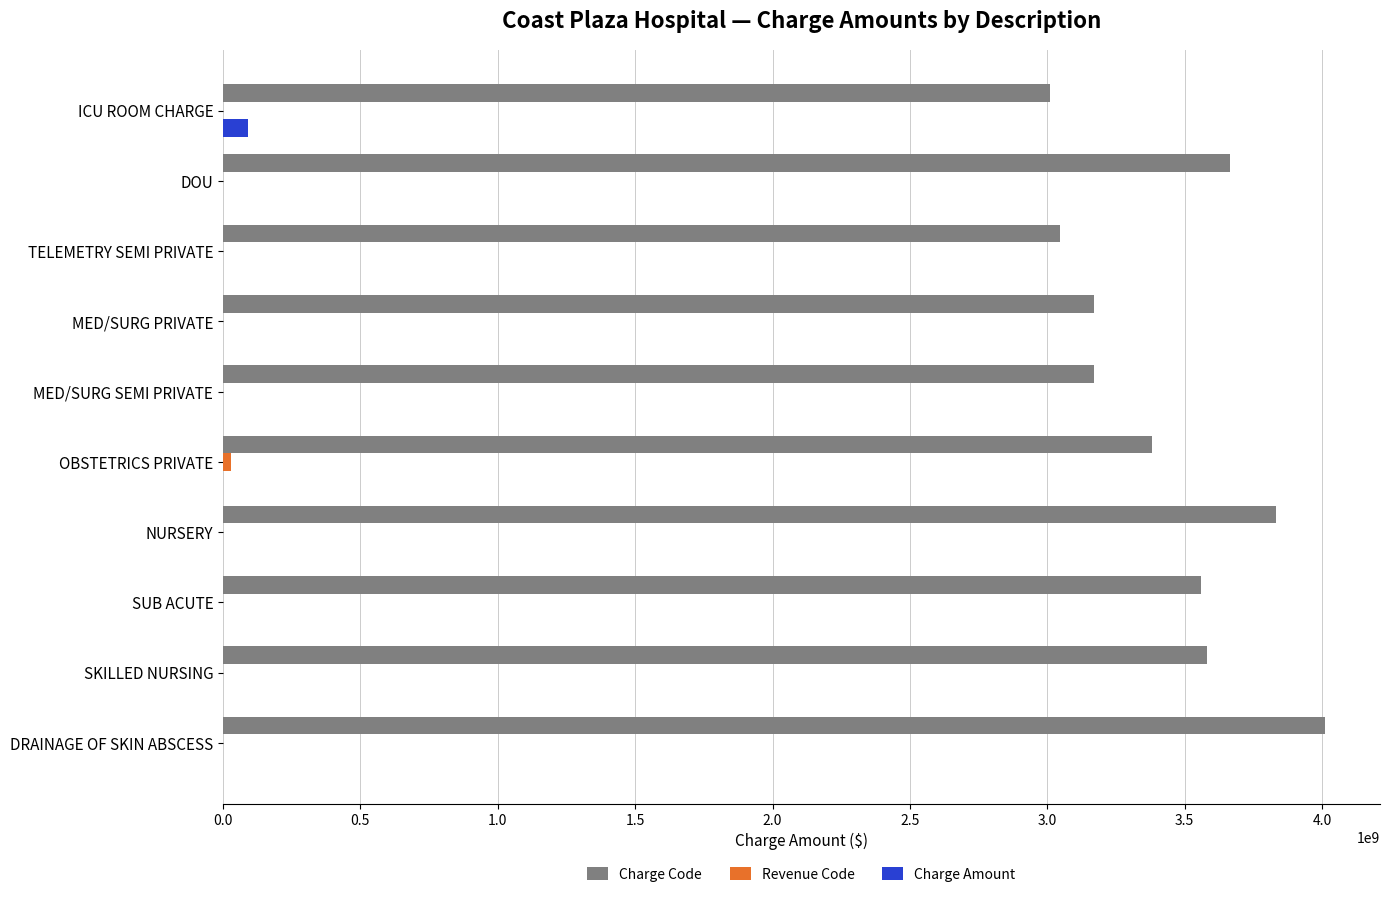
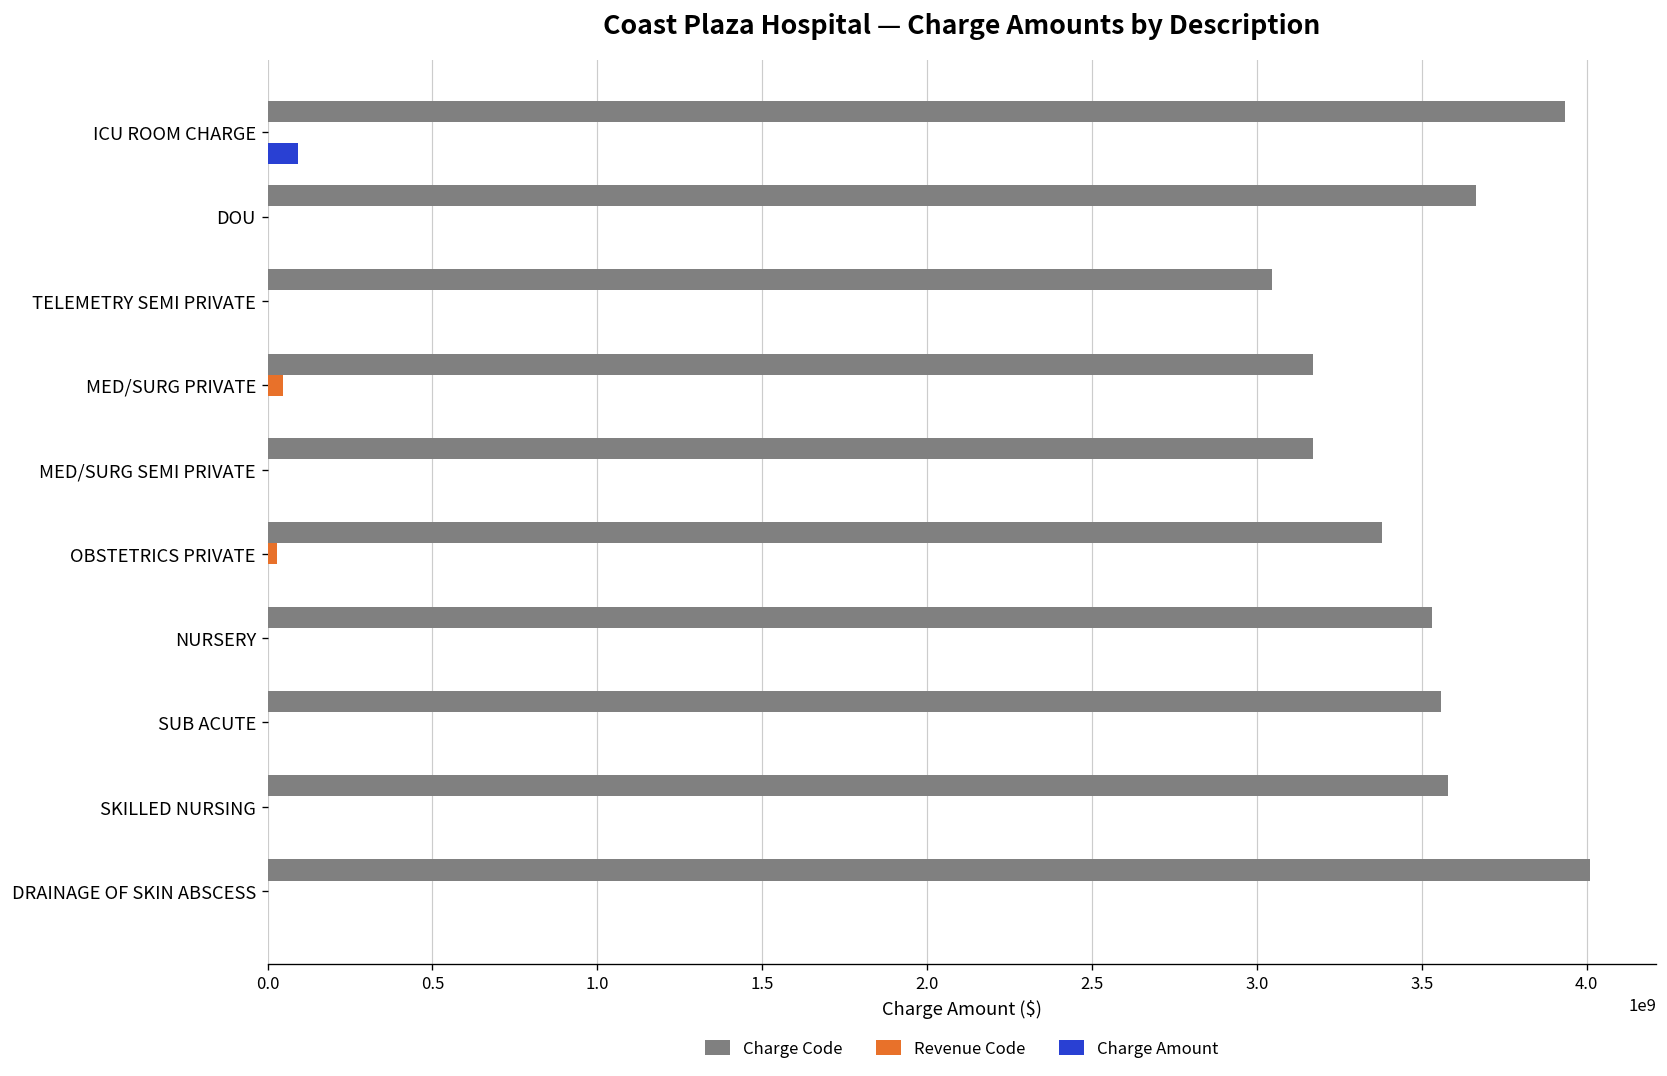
Charge Code, ICU ROOM CHARGE: 3010000000 -> 3940000000
Revenue Code, MED/SURG PRIVATE: 0 -> 50000000
Charge Code, NURSERY: 3830000000 -> 3530000000
